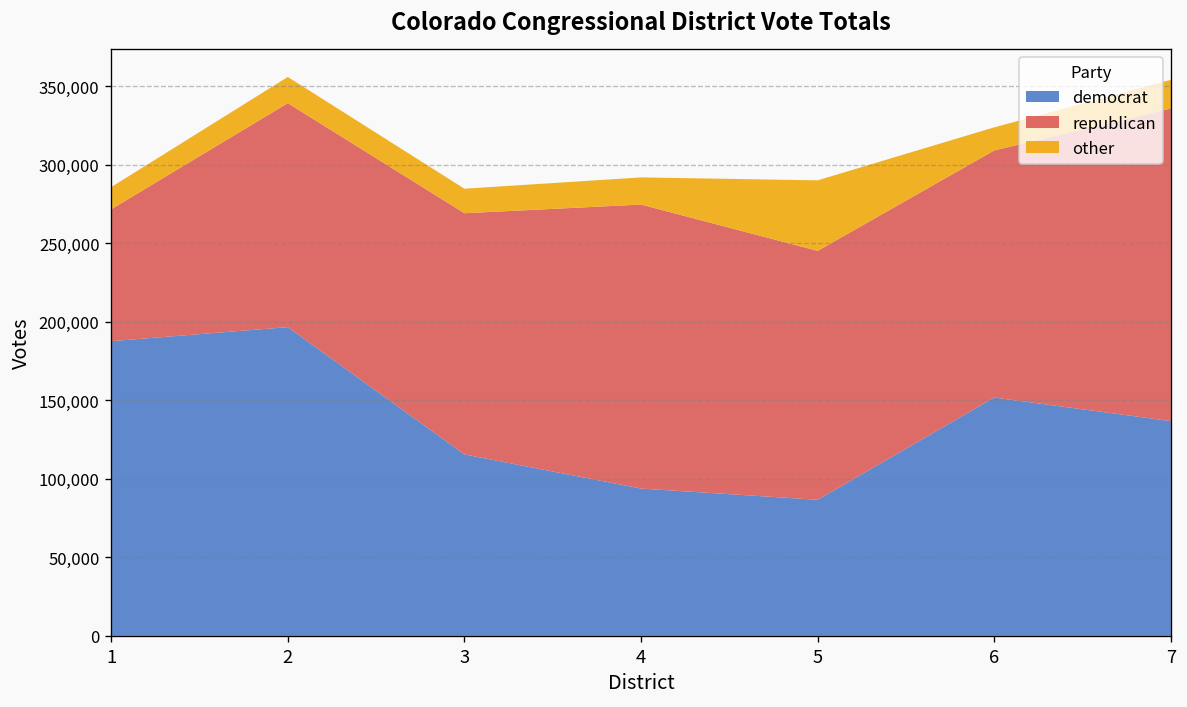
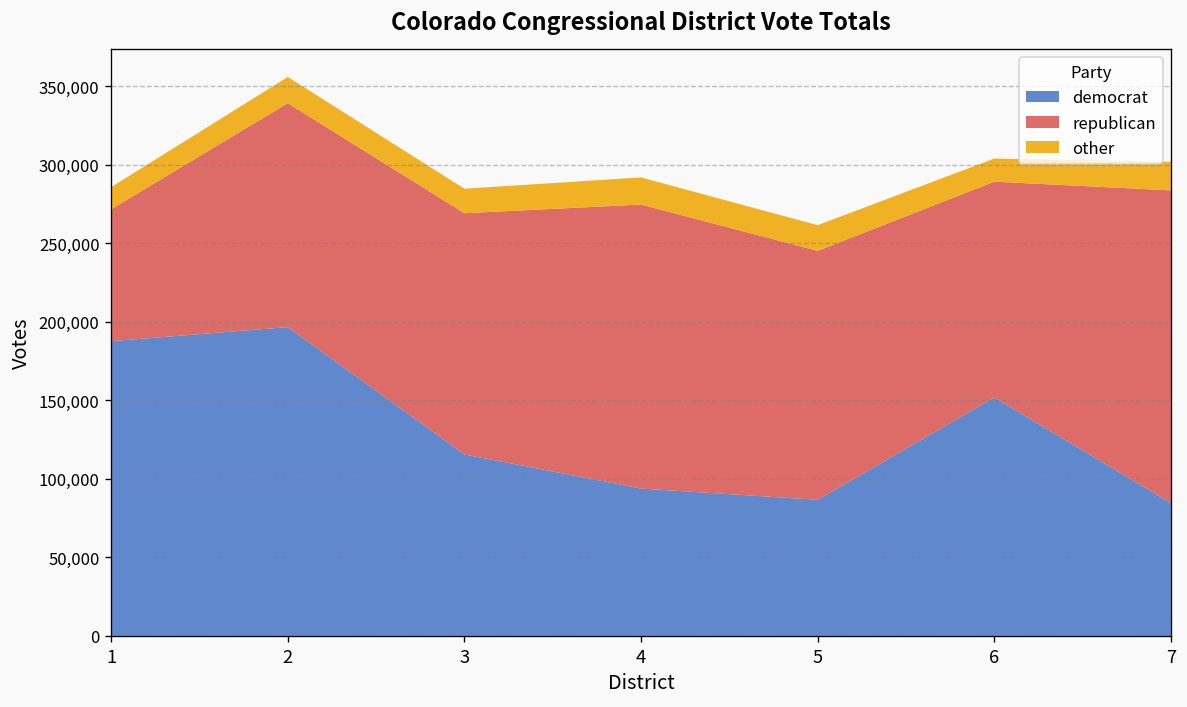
other, 5: 45,000 -> 16,000
republican, 6: 157,000 -> 137,000
democrat, 7: 137,000 -> 85,000
